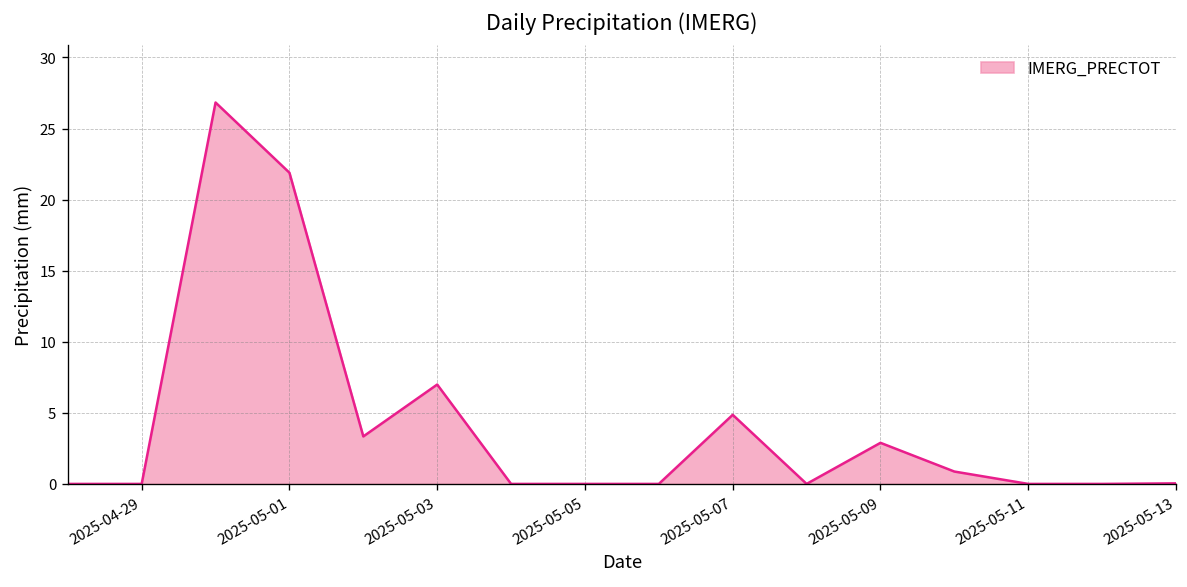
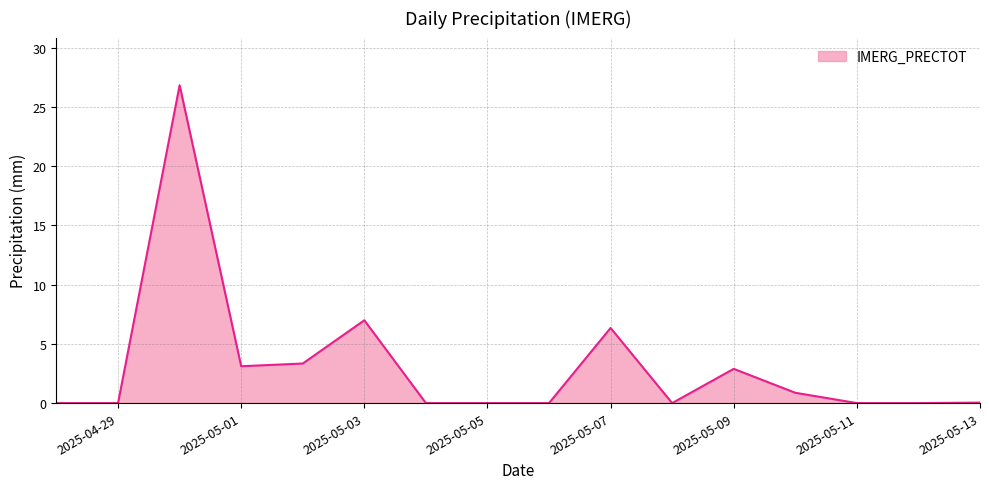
2025-05-01: 21.9 -> 3.1
2025-05-07: 4.9 -> 6.3
